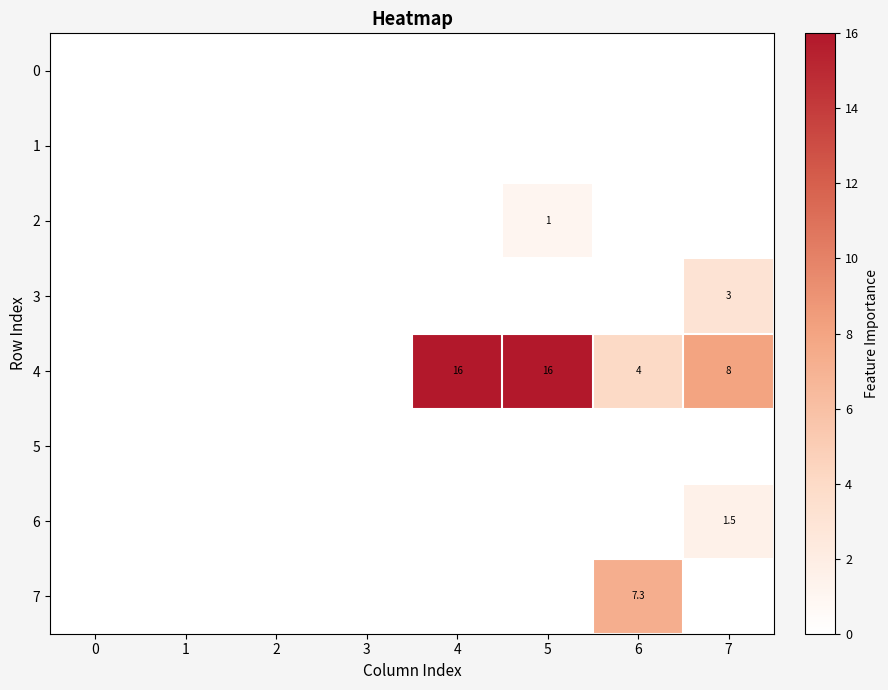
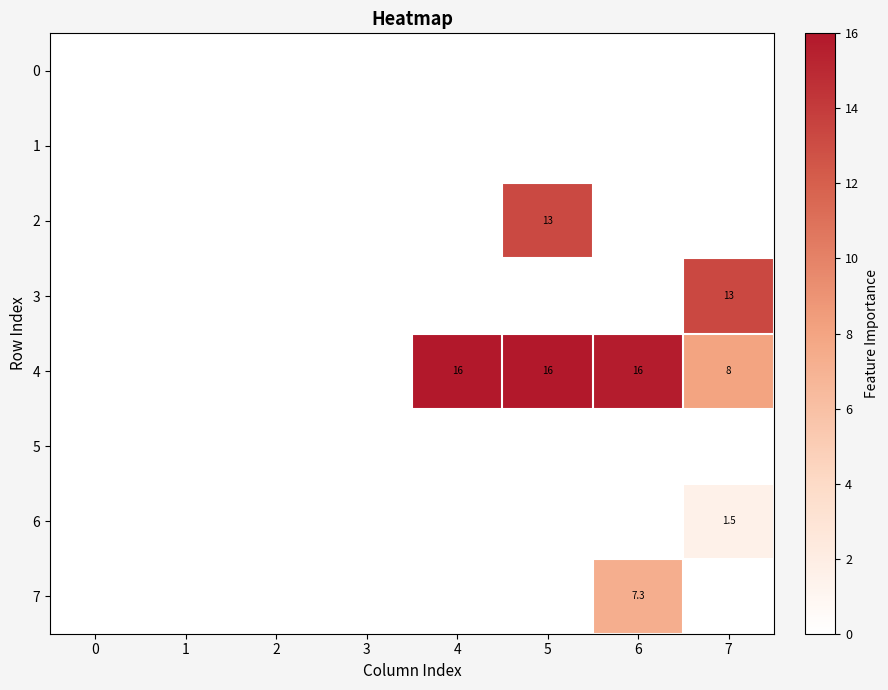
2, 5: 1 -> 13
3, 7: 3 -> 13
4, 6: 4 -> 16
